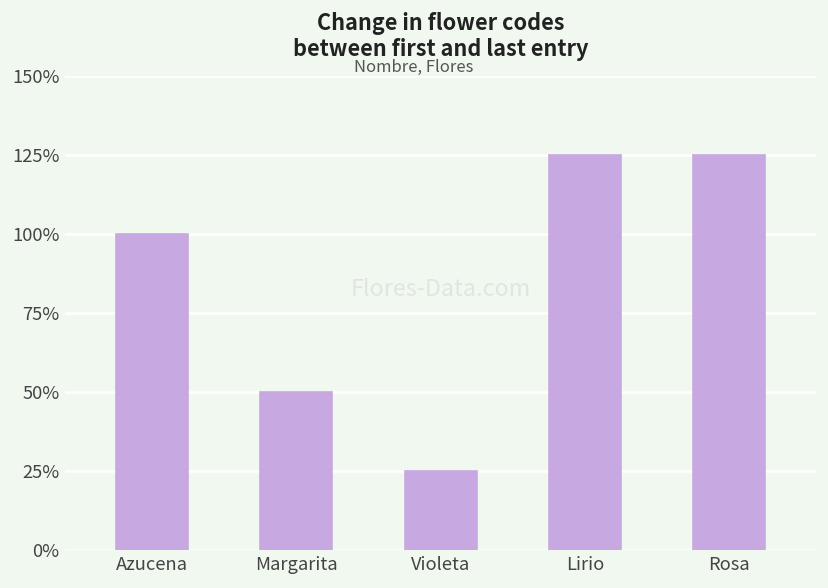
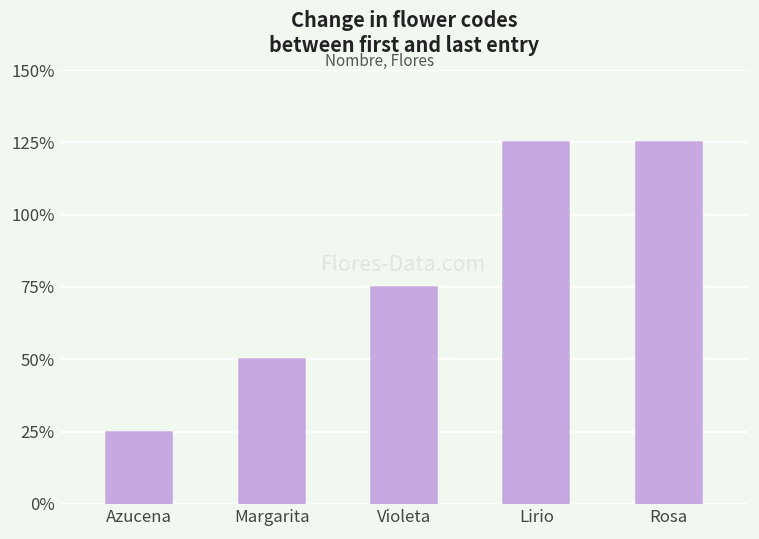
Azucena: 100% -> 25%
Violeta: 25% -> 75%
